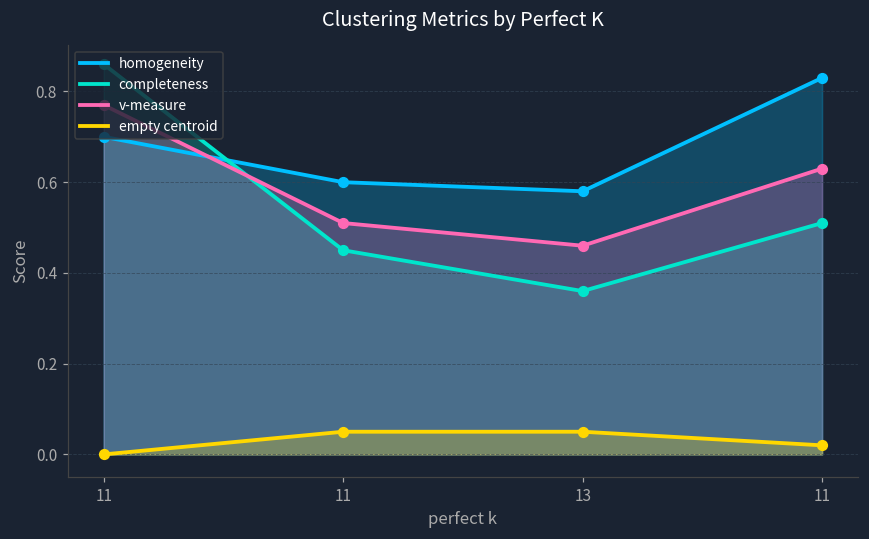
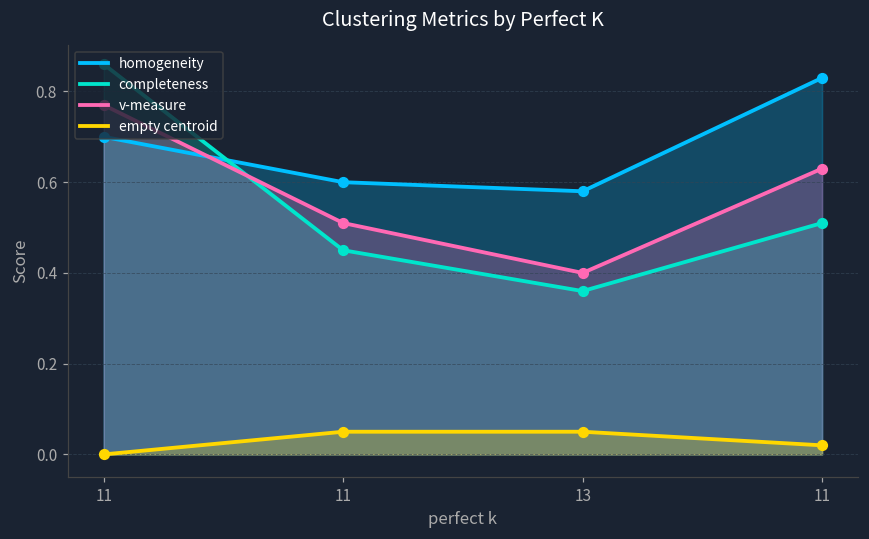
v-measure, 13: 0.46 -> 0.40
